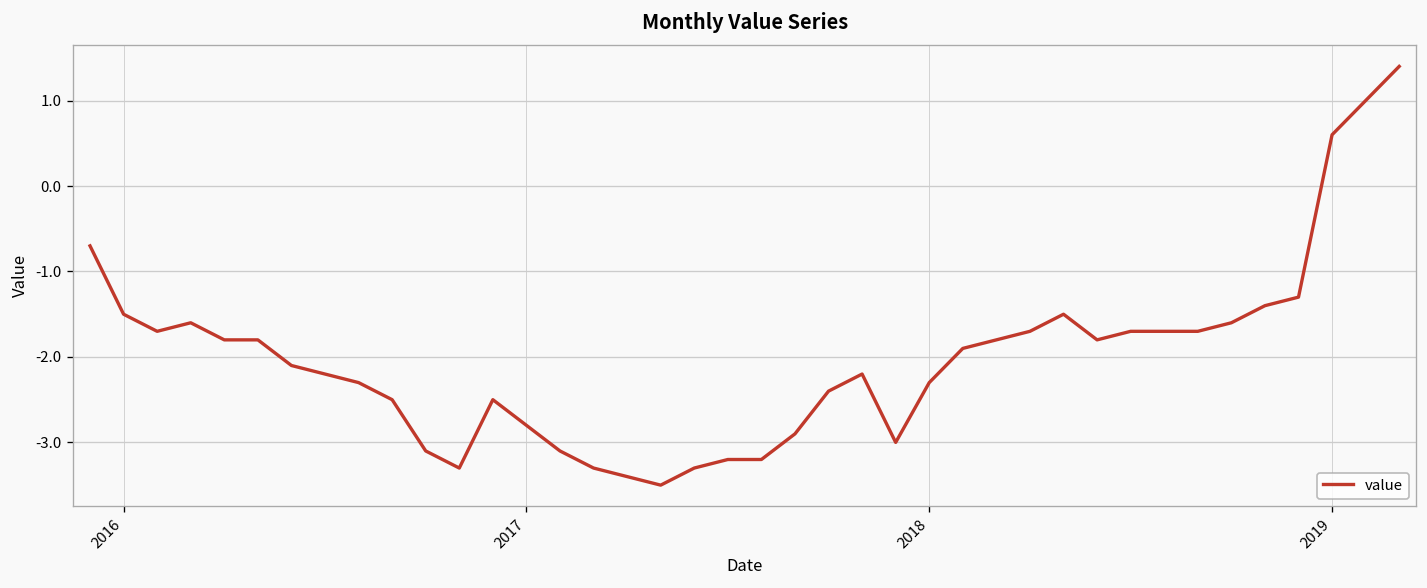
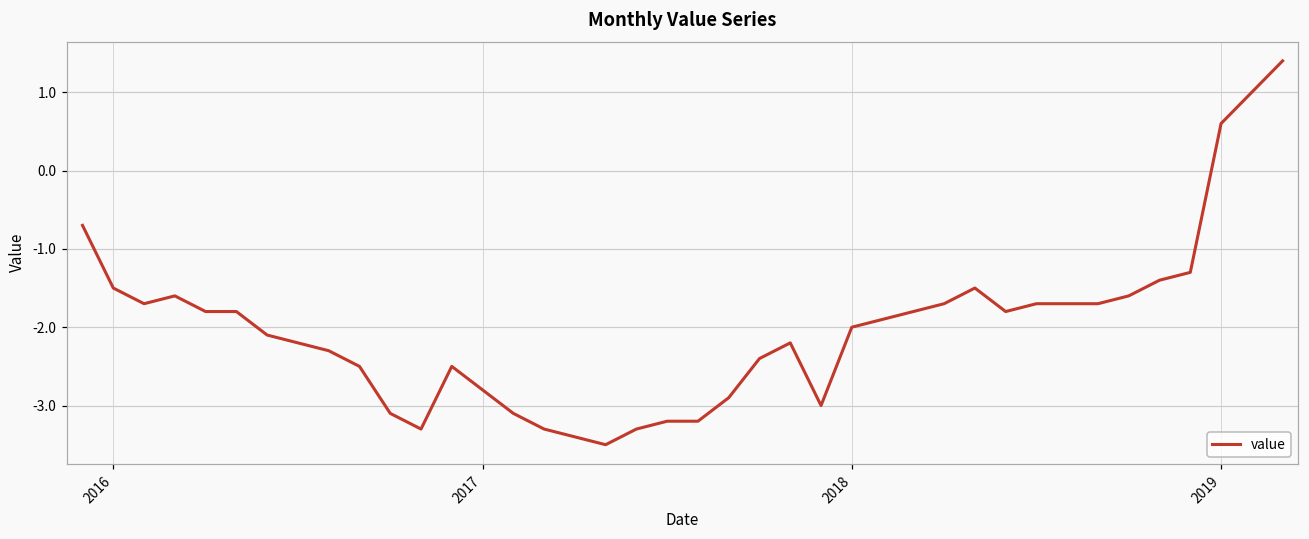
2018: -2.3 -> -2.0
